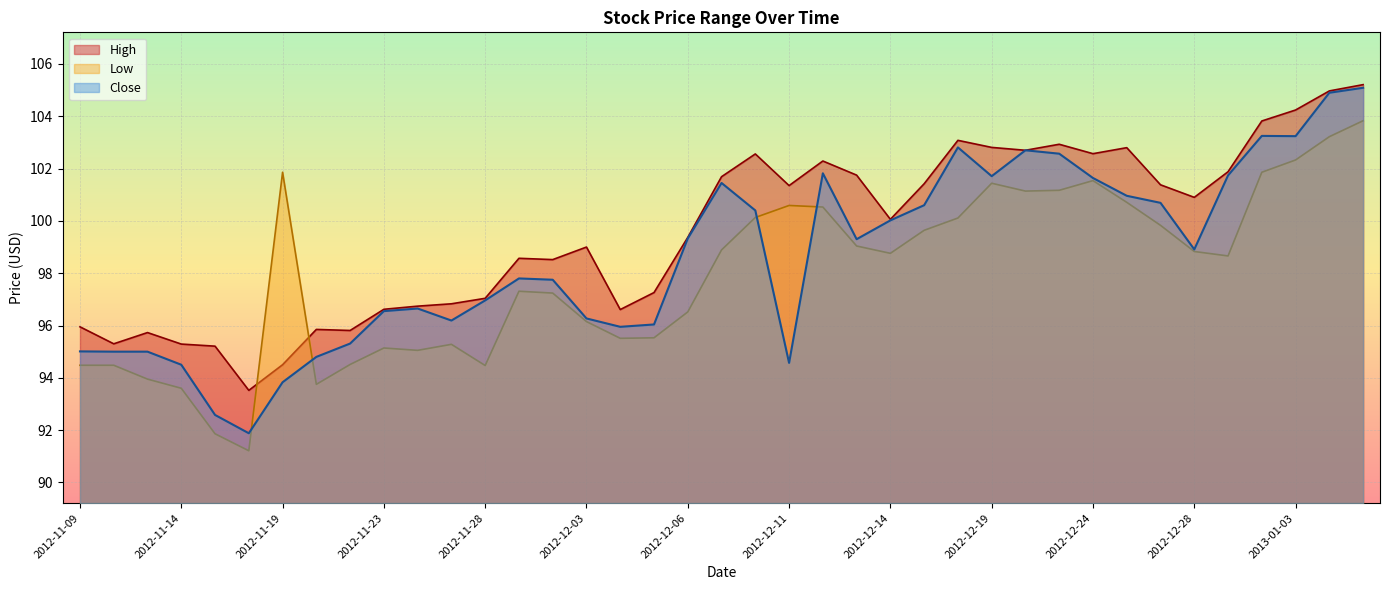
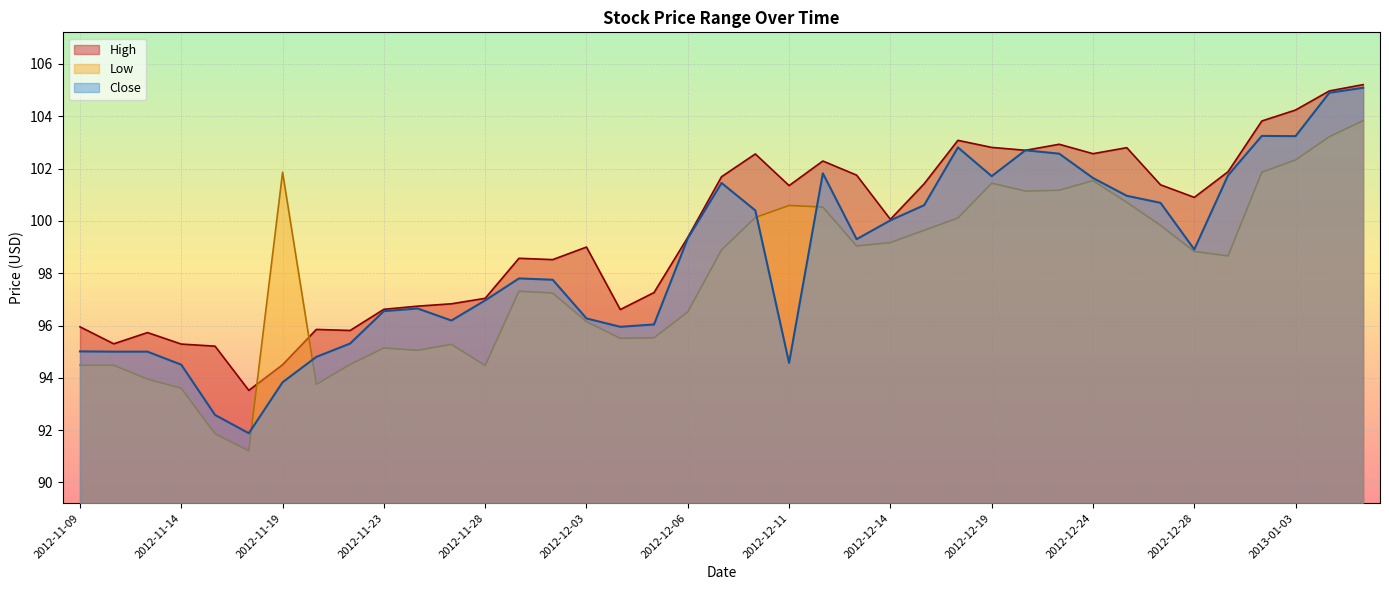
Low, 2012-12-14: 98.8 -> 99.2
